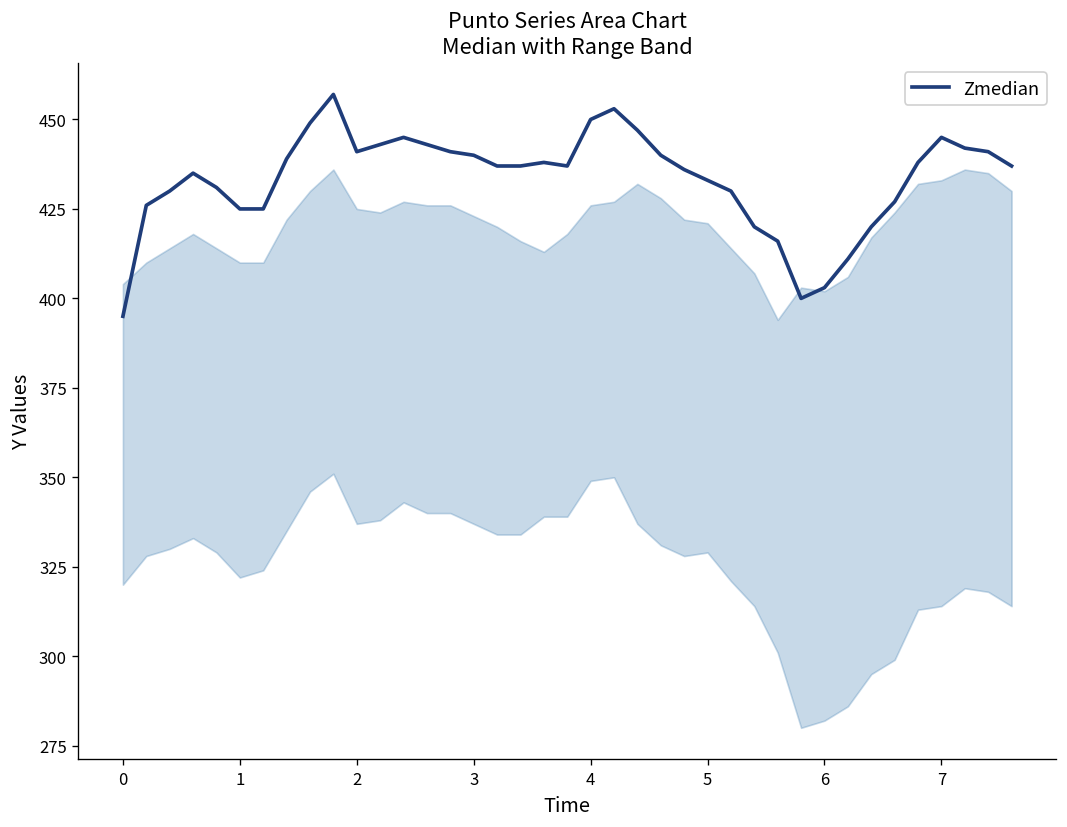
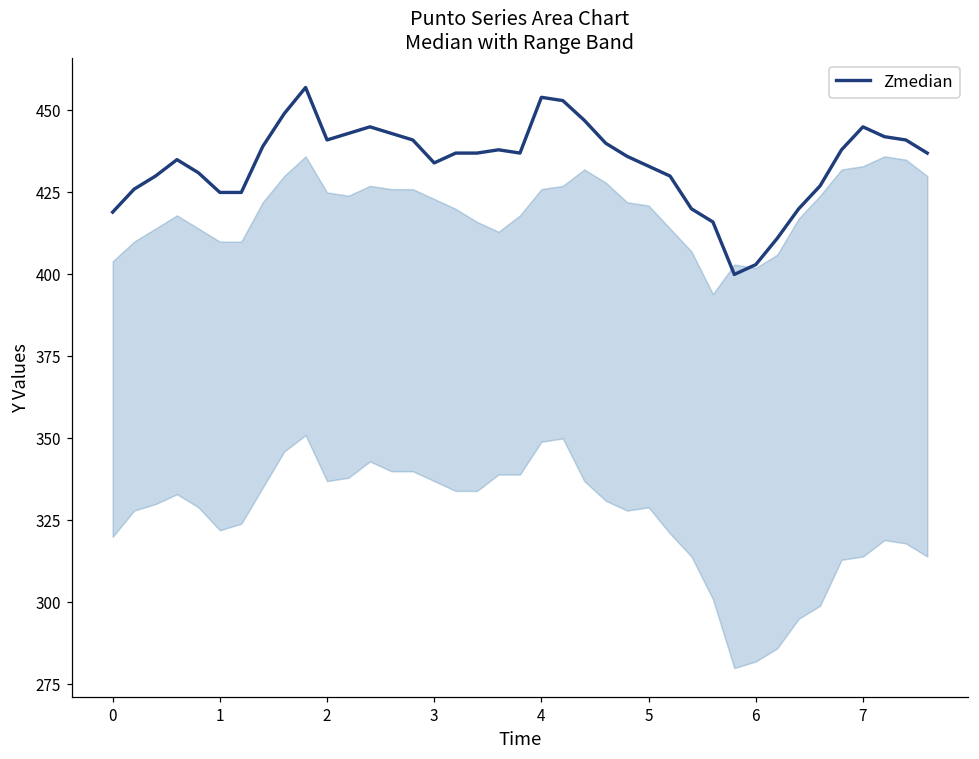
Zmedian, 0: 395 -> 419
Zmedian, 3: 440 -> 434
Zmedian, 4: 450 -> 454
